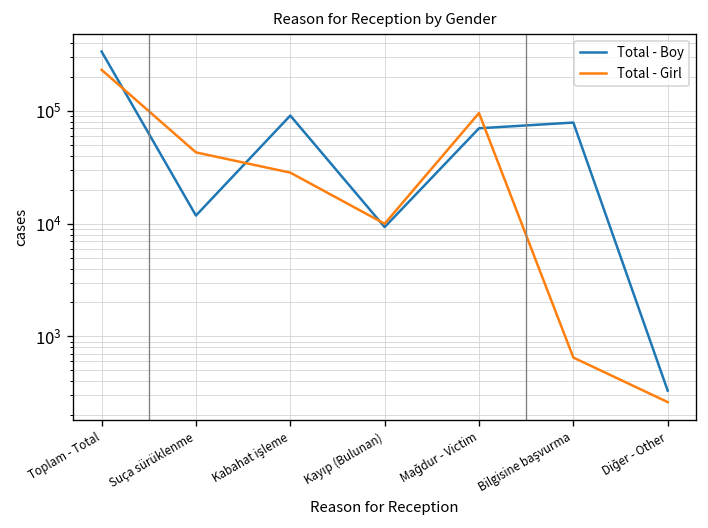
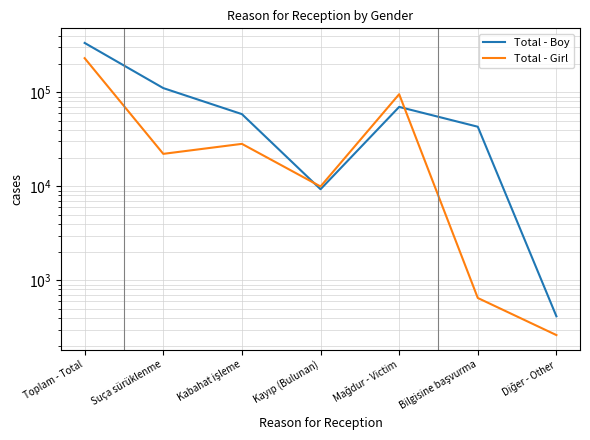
Total - Boy, Suça sürüklenme: 12000 -> 110000
Total - Girl, Suça sürüklenme: 40000 -> 22000
Total - Boy, Kabahat işleme: 90000 -> 60000
Total - Boy, Bilgisine başvurma: 80000 -> 40000
Total - Boy, Diğer - Other: 330 -> 400
